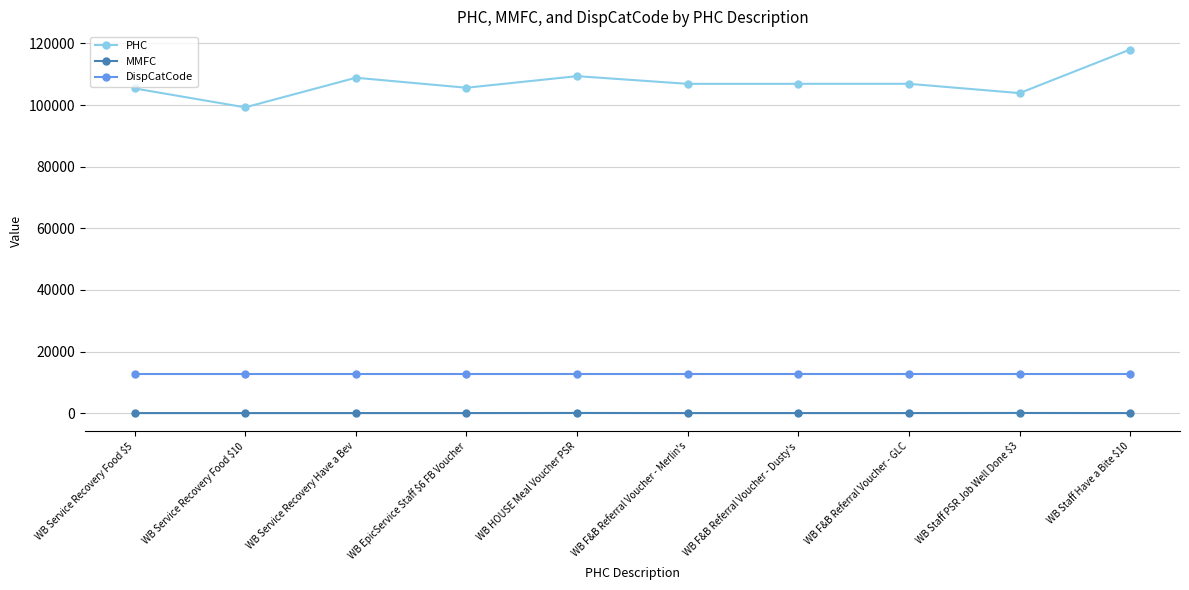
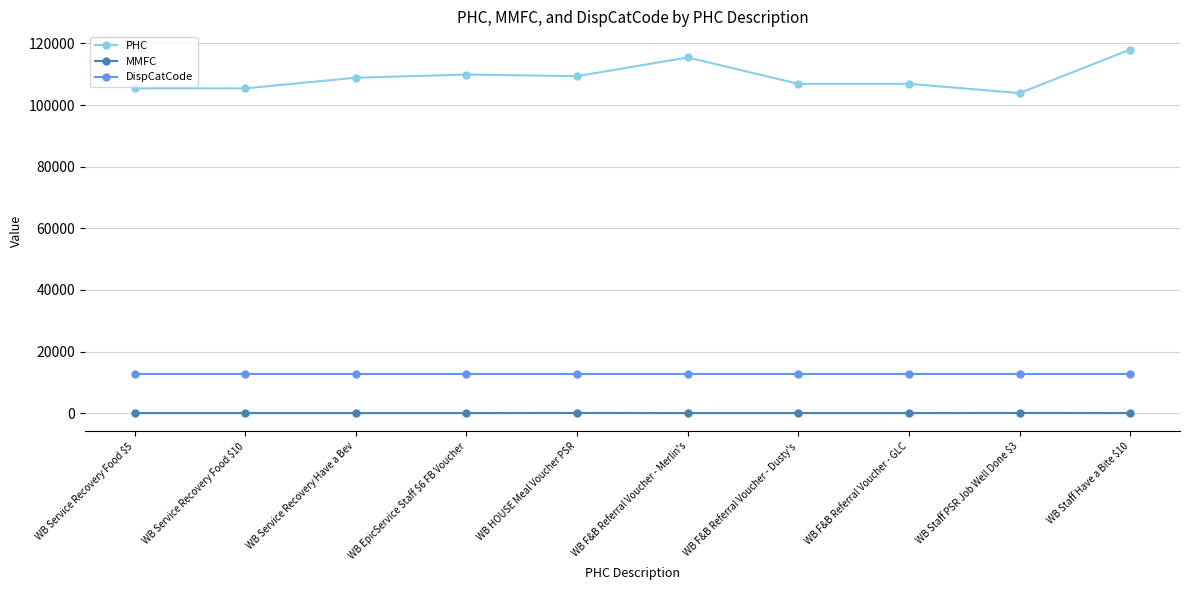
PHC, WB Service Recovery Food $10: 99000 -> 105000
PHC, WB EpicService Staff $6 FB Voucher: 106000 -> 110000
PHC, WB F&B Referral Voucher - Merlin's: 107000 -> 115000
